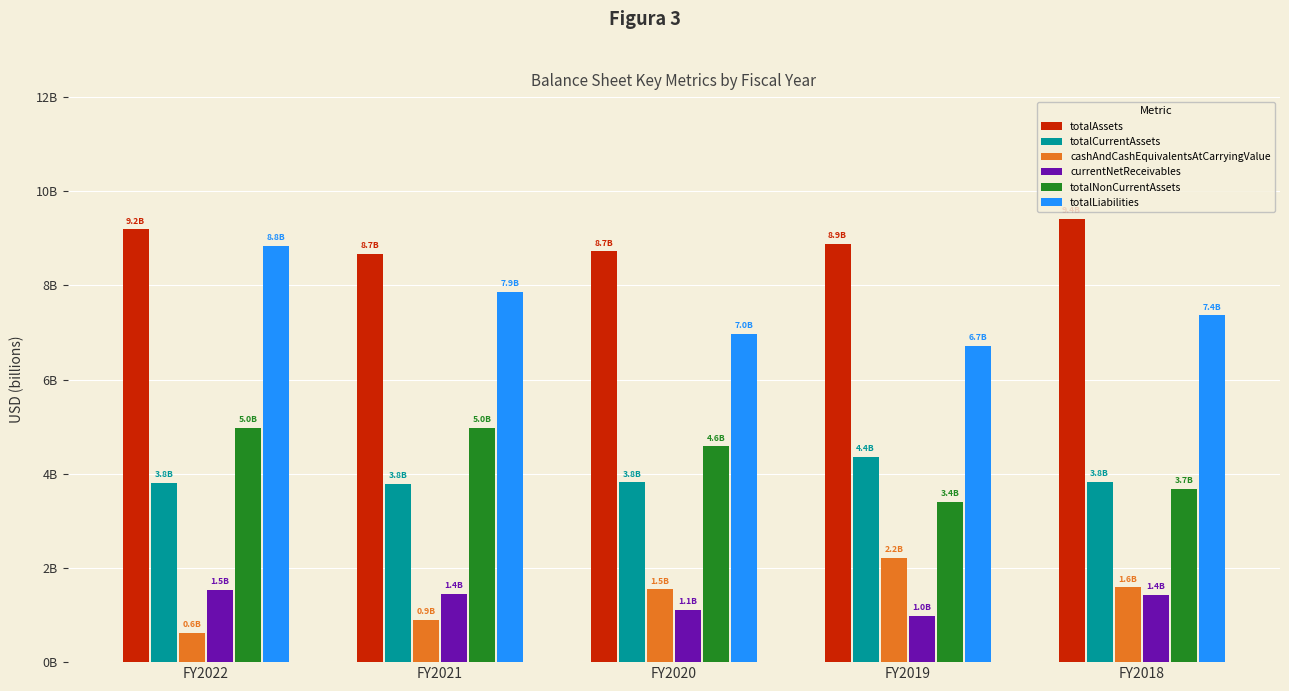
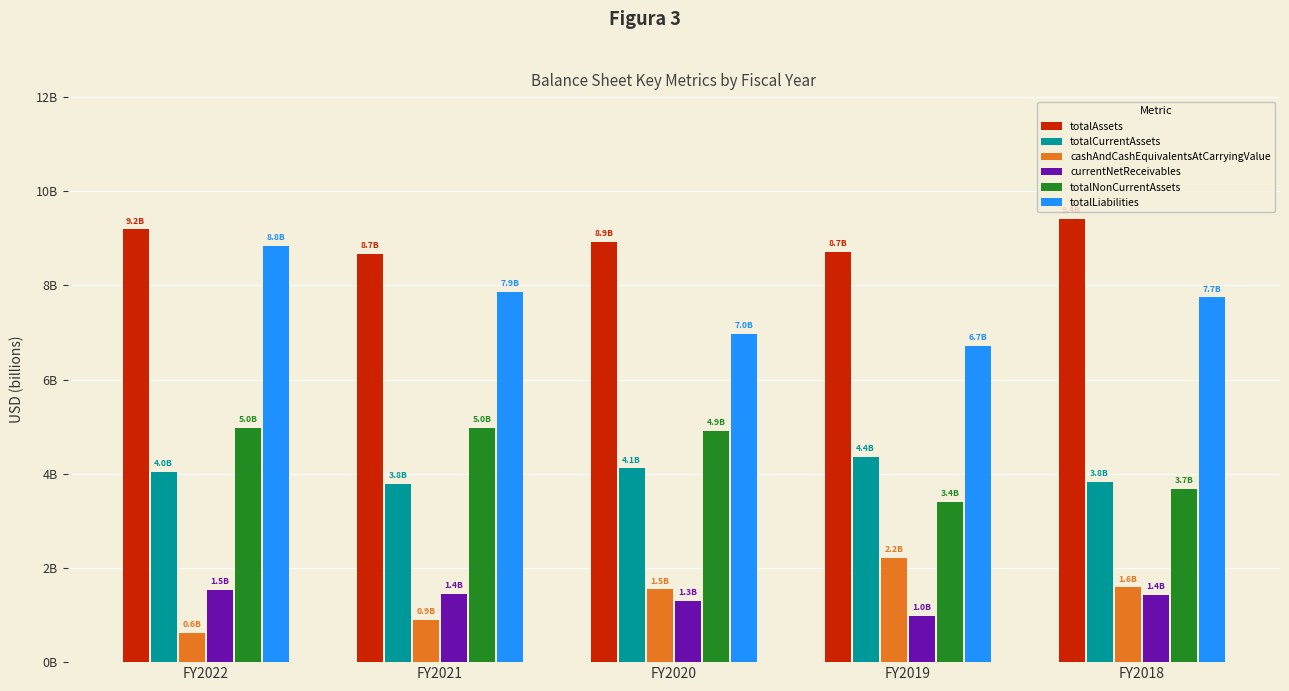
totalCurrentAssets, FY2022: 3.8B -> 4.0B
totalAssets, FY2020: 8.7B -> 8.9B
totalCurrentAssets, FY2020: 3.8B -> 4.1B
currentNetReceivables, FY2020: 1.1B -> 1.3B
totalNonCurrentAssets, FY2020: 4.6B -> 4.9B
totalAssets, FY2019: 8.9B -> 8.7B
totalLiabilities, FY2018: 7.4B -> 7.7B
